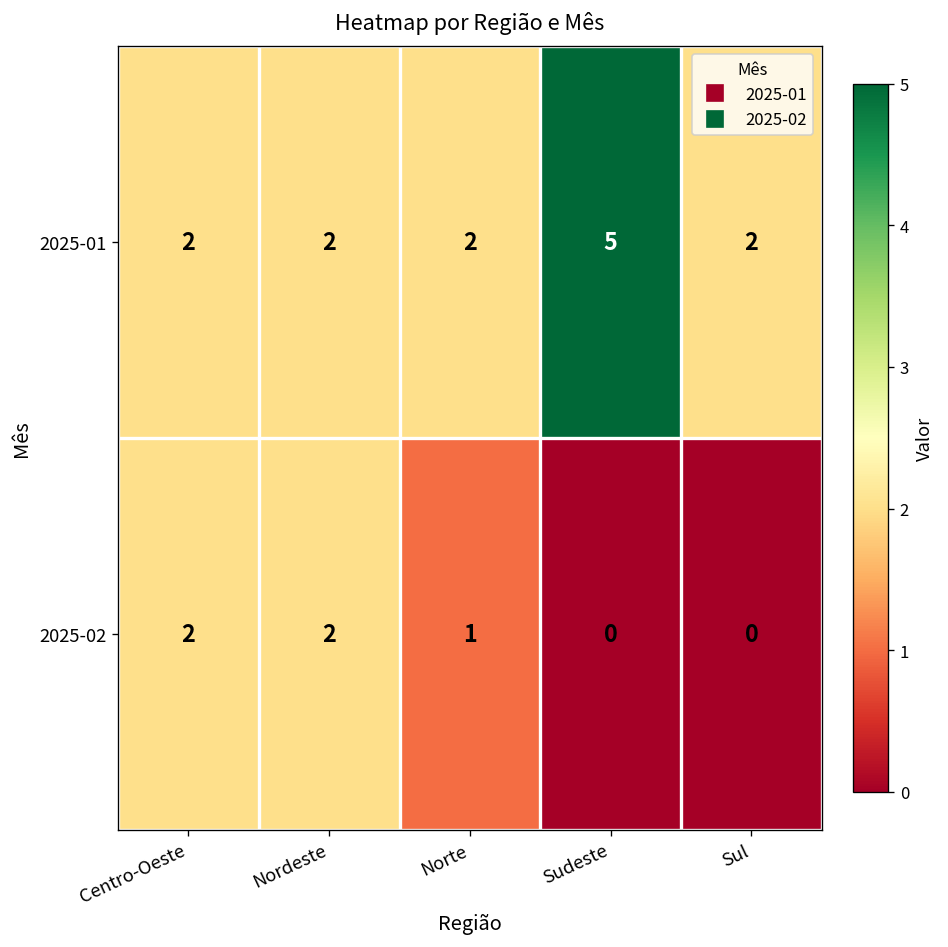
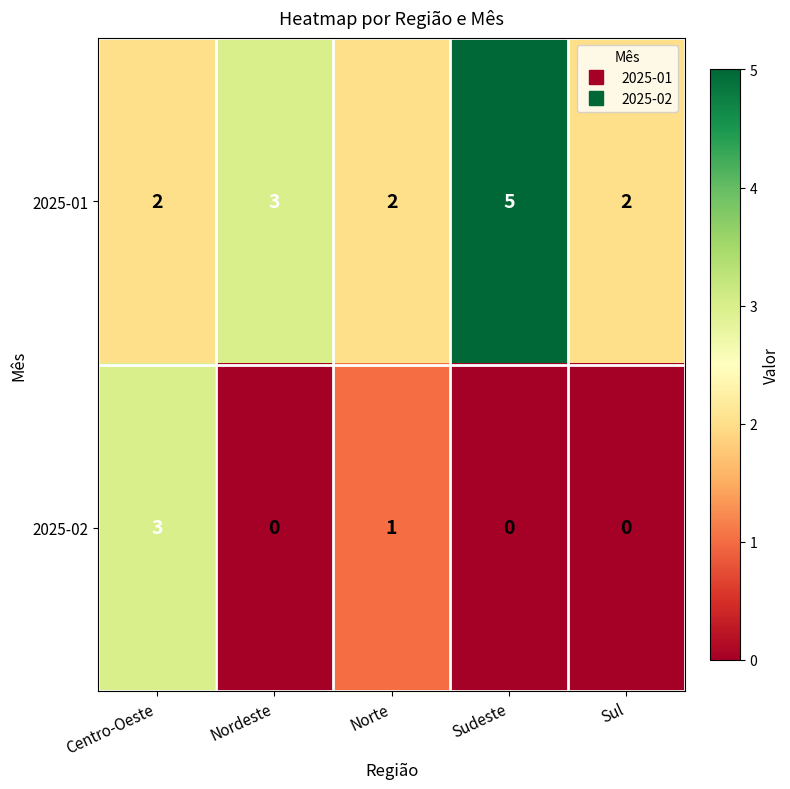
2025-01, Nordeste: 2 -> 3
2025-02, Centro-Oeste: 2 -> 3
2025-02, Nordeste: 2 -> 0
